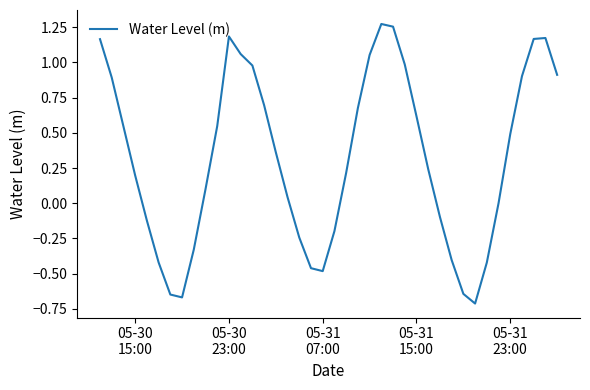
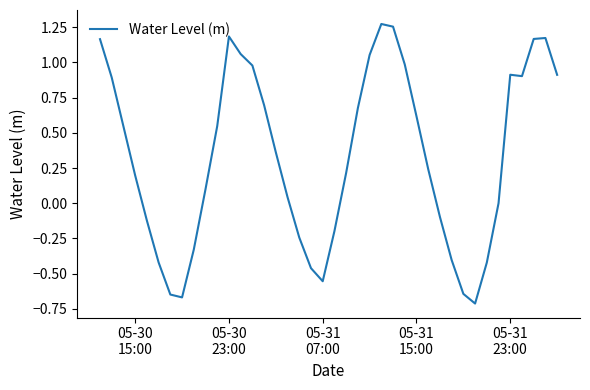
05-31 07:00: -0.48 -> -0.55
05-31 23:00: 0.49 -> 0.91
